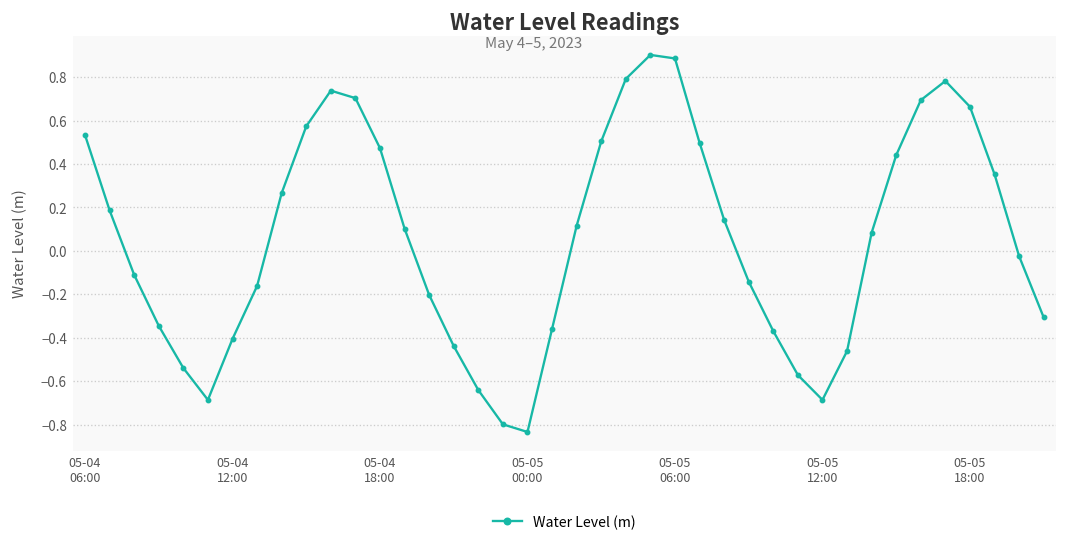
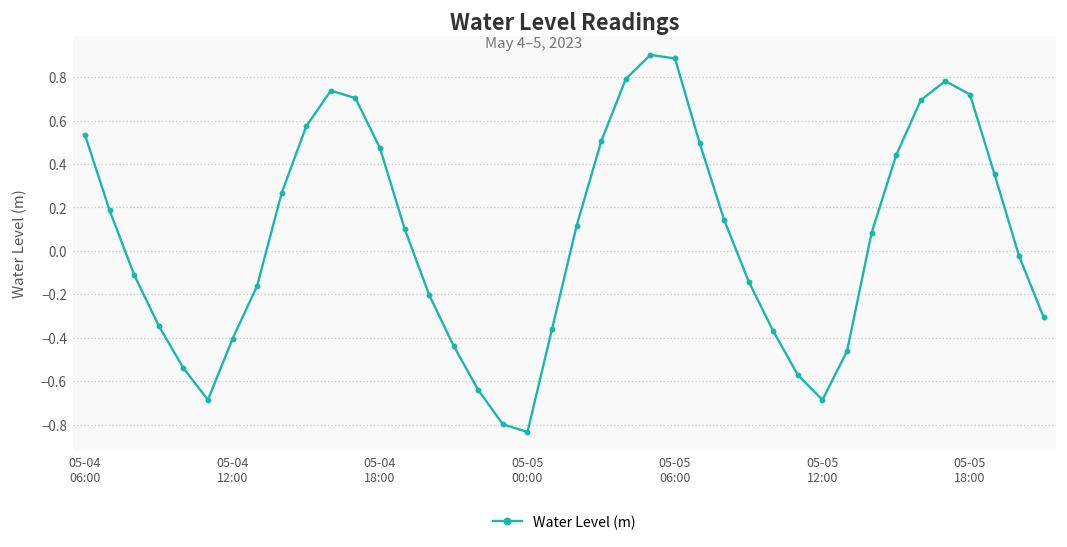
05-05 18:00: 0.66 -> 0.72
